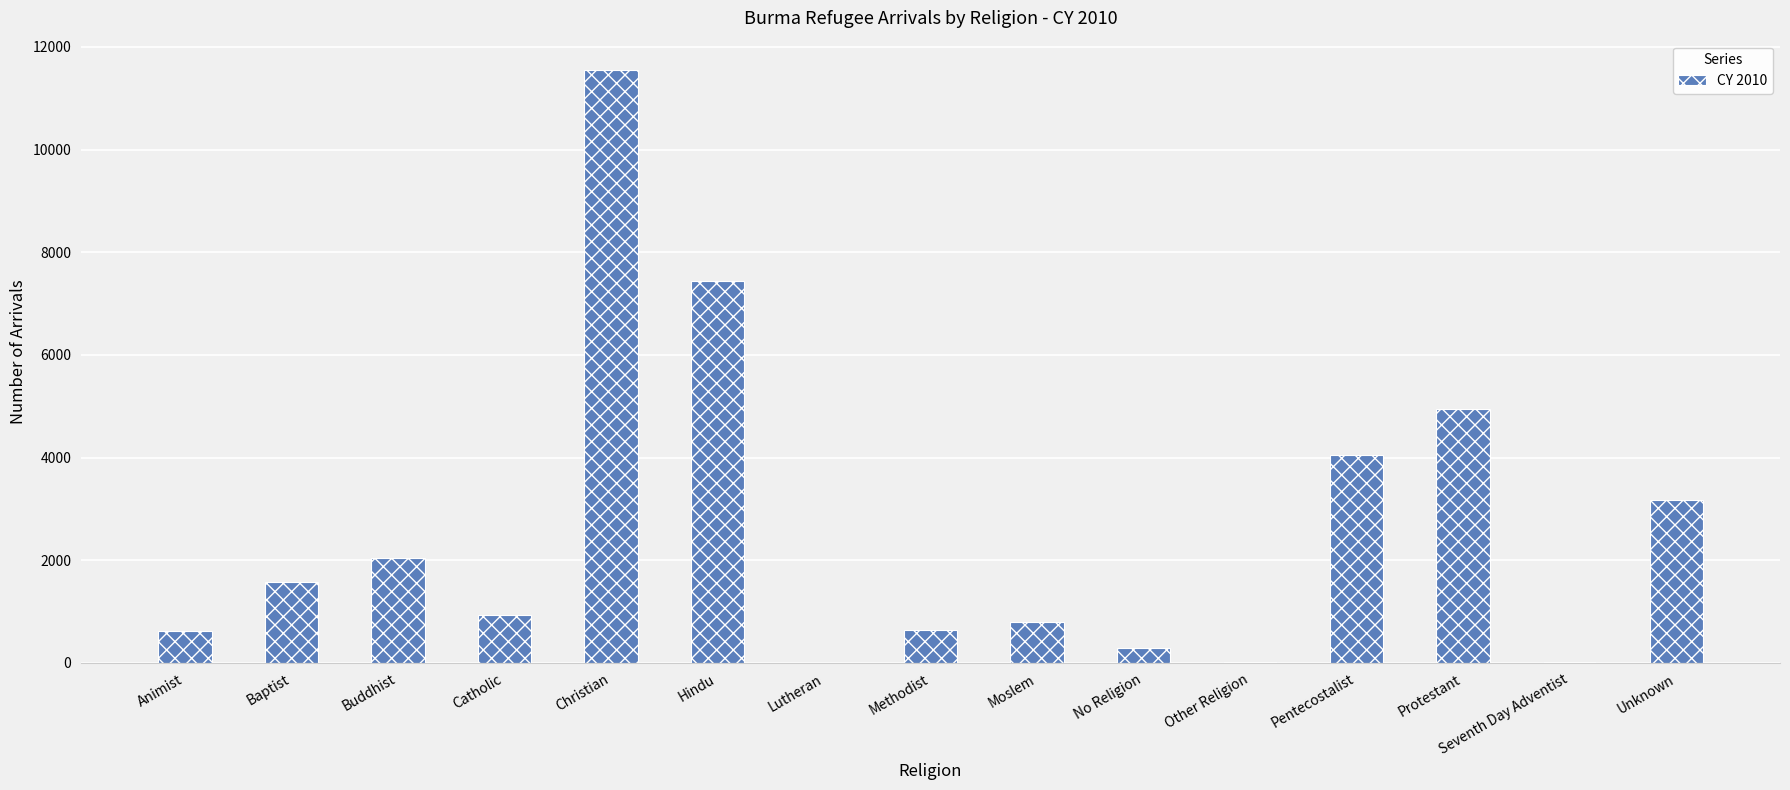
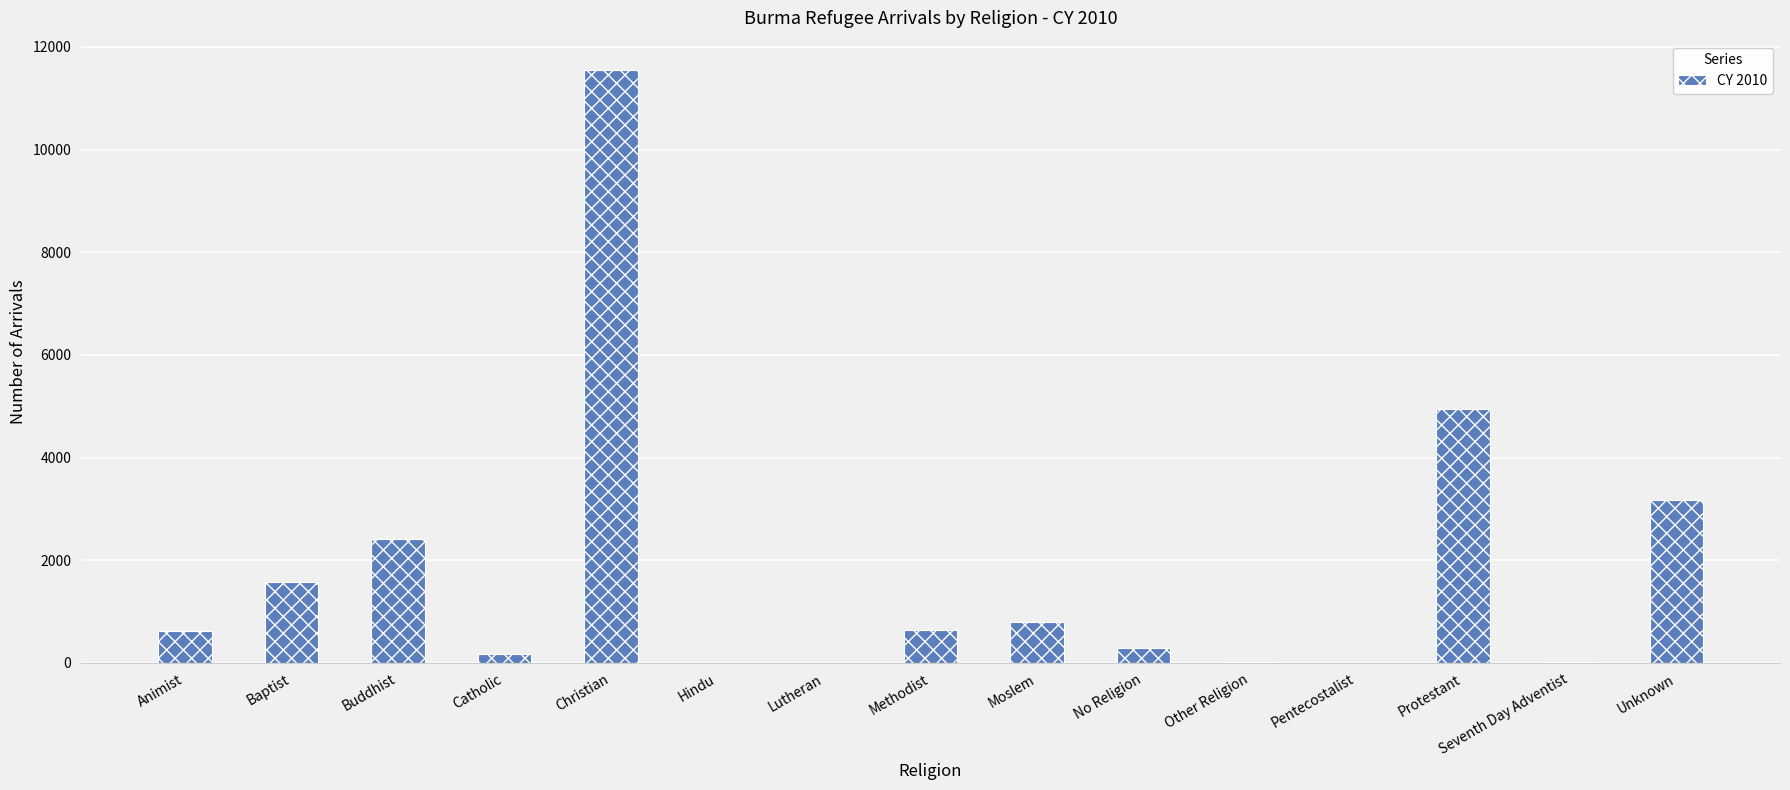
Buddhist: 2000 -> 2400
Catholic: 900 -> 200
Hindu: 7400 -> 0
Pentecostalist: 4100 -> 0
